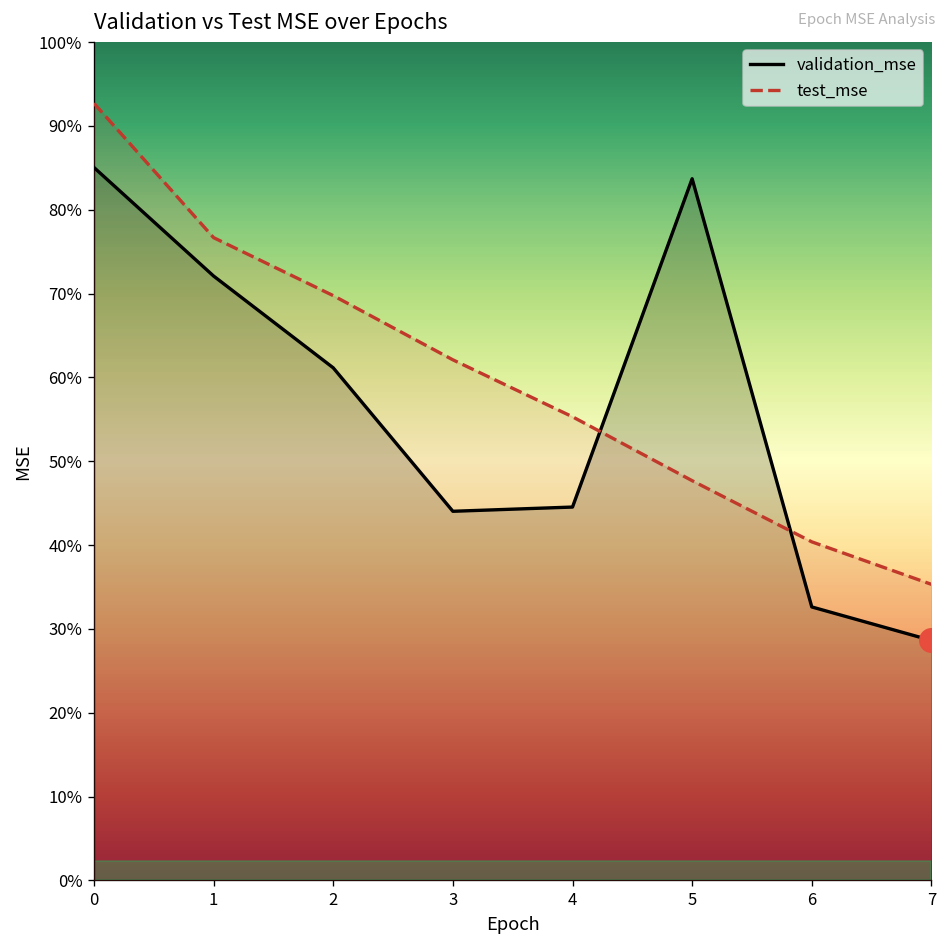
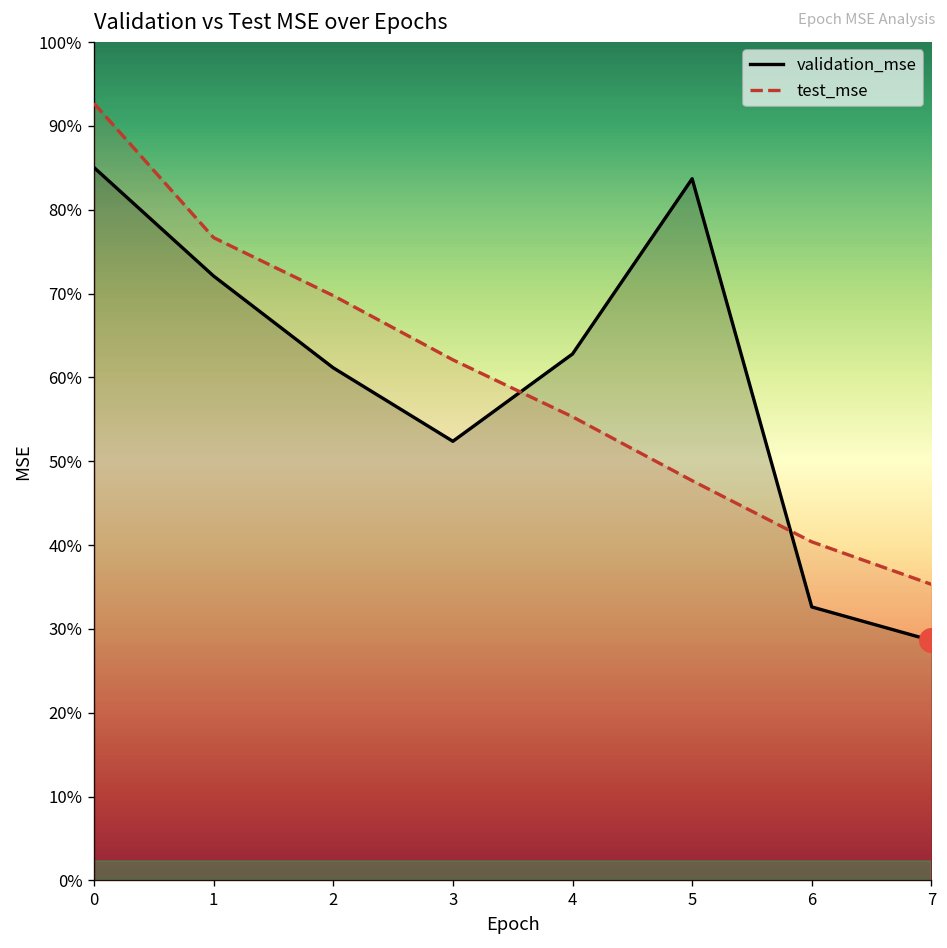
validation_mse, 3: 44% -> 52%
validation_mse, 4: 45% -> 63%
